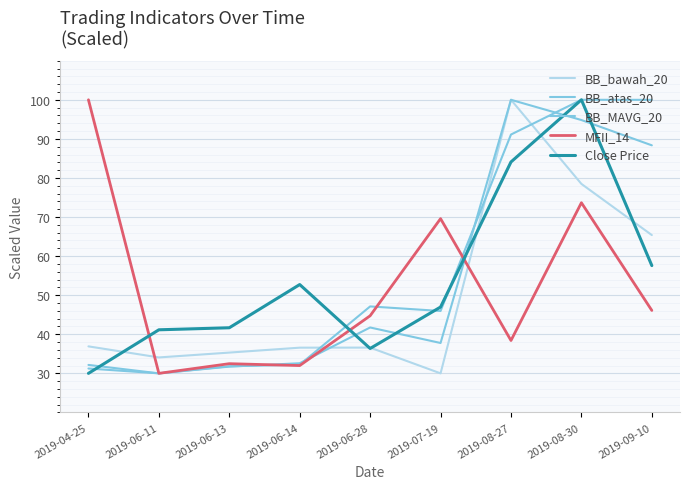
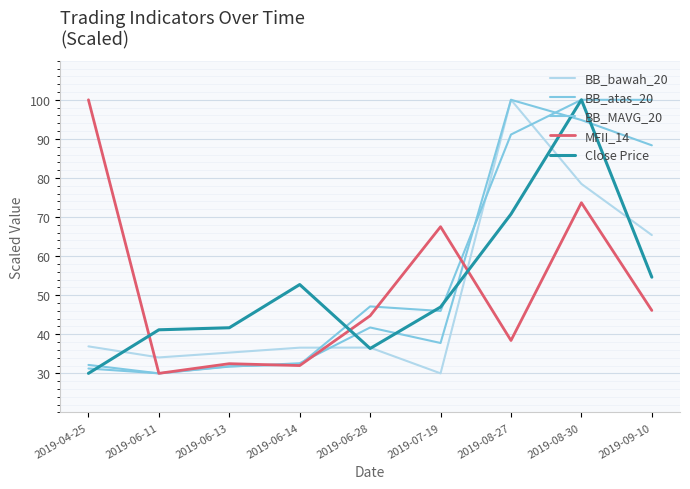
MFII_14, 2019-07-19: 70 -> 68
Close Price, 2019-08-27: 84 -> 71
Close Price, 2019-09-10: 58 -> 55
